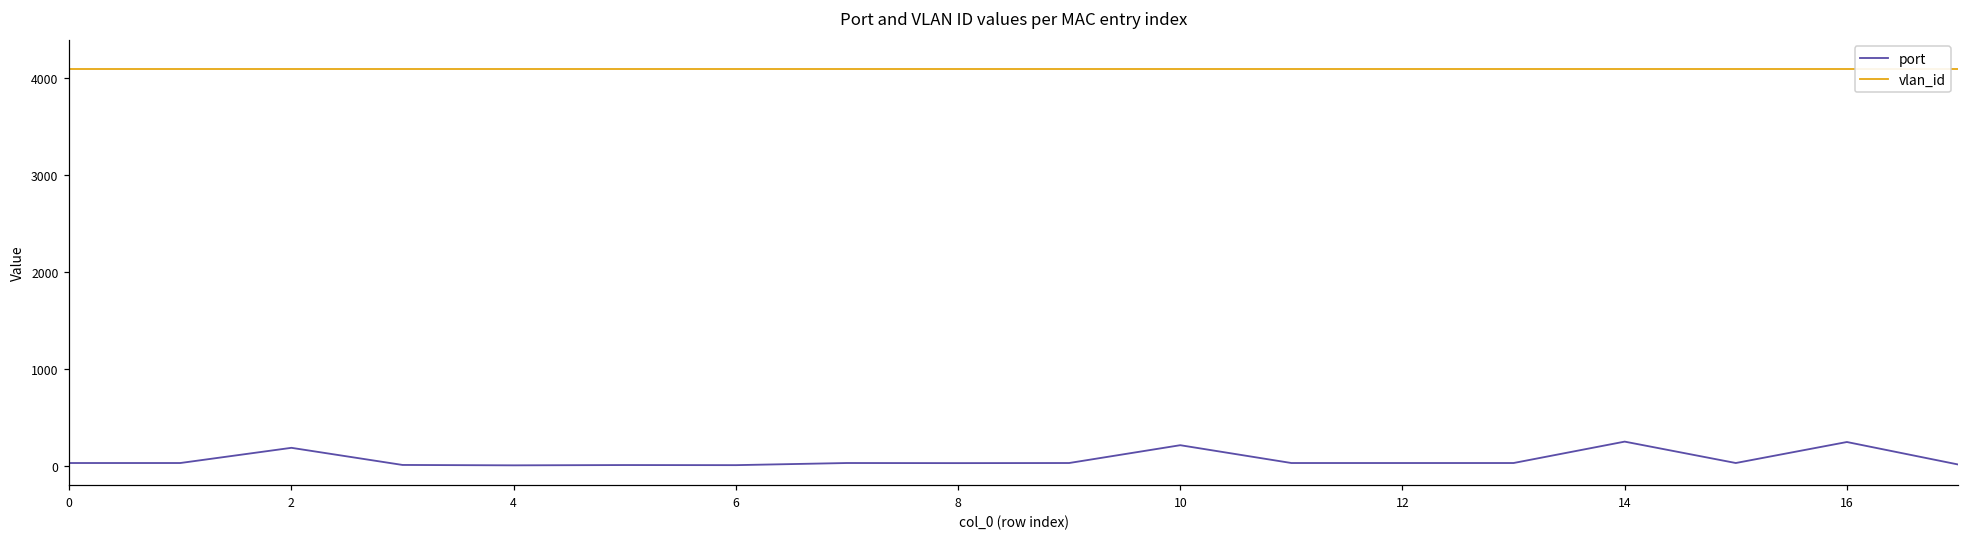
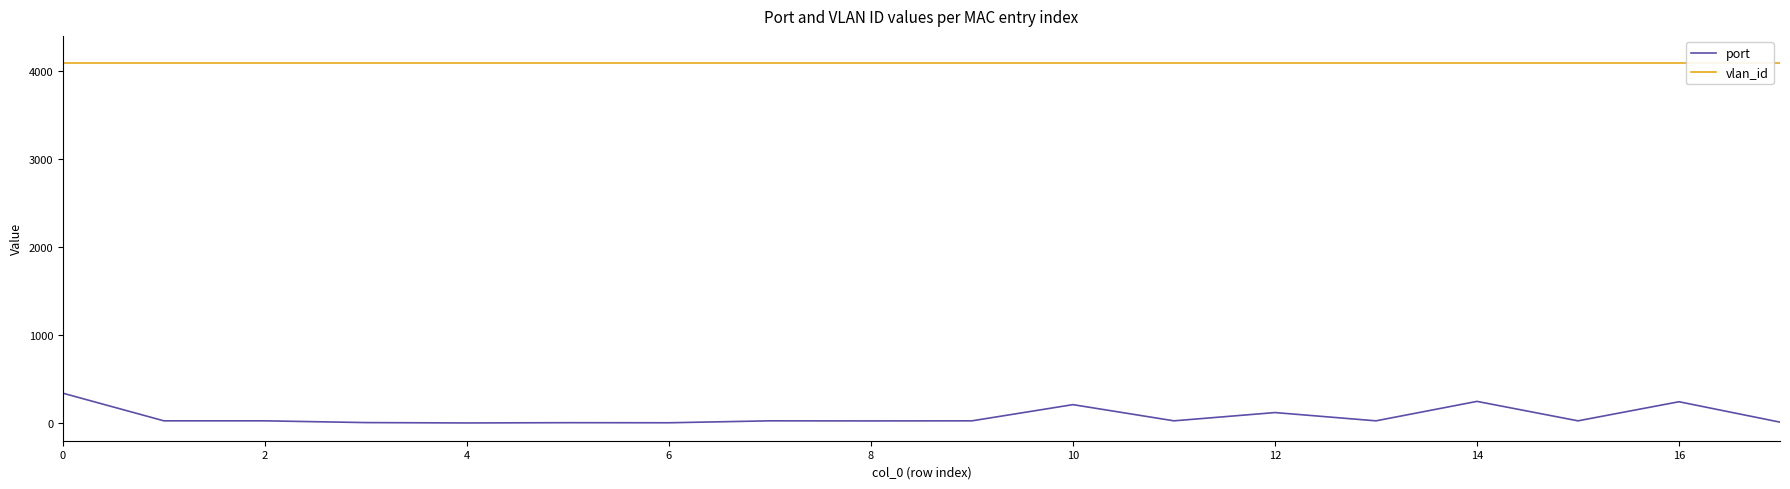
port, 0: 0 -> 300
port, 2: 200 -> 0
port, 12: 0 -> 100
